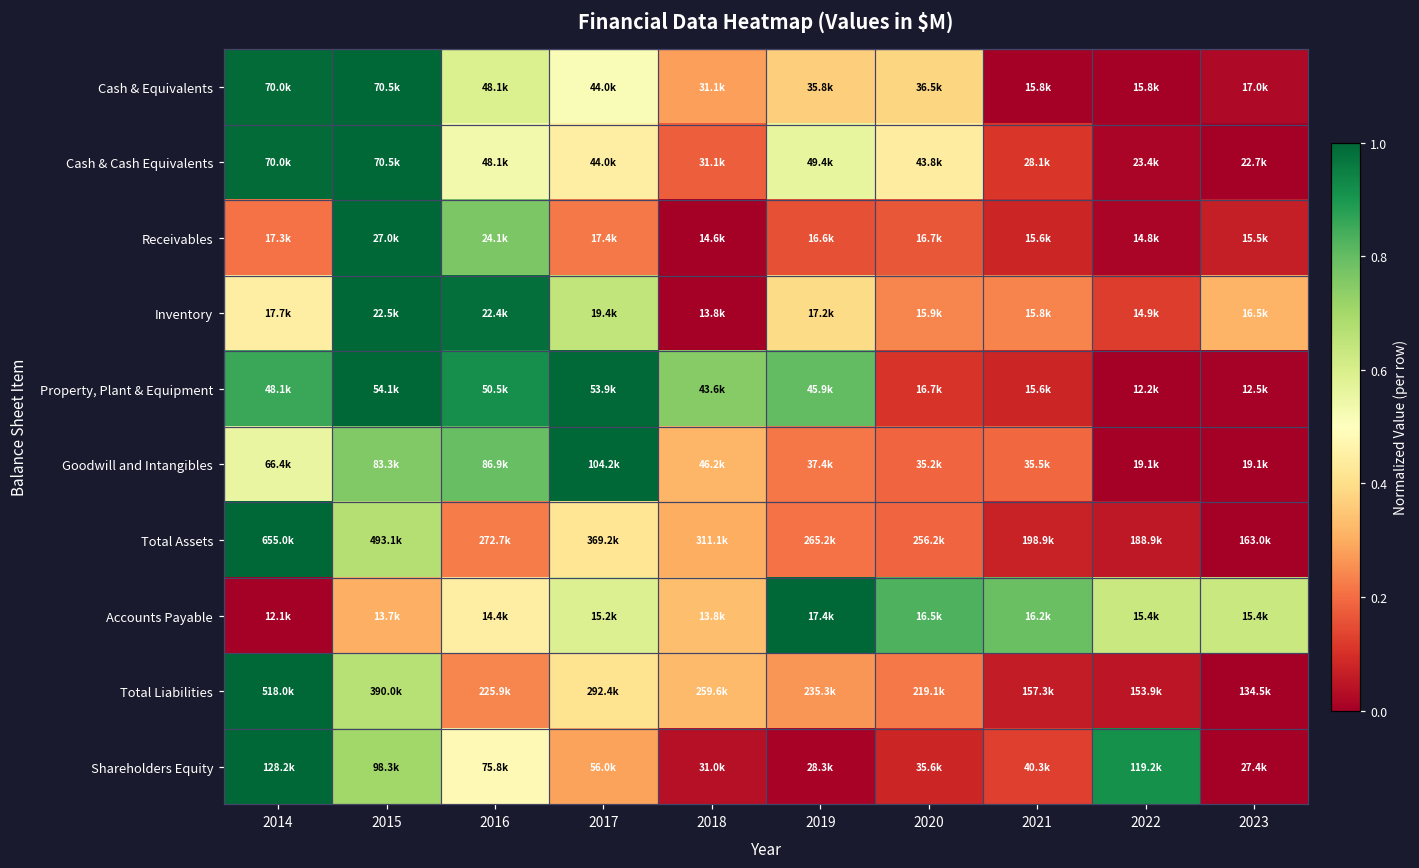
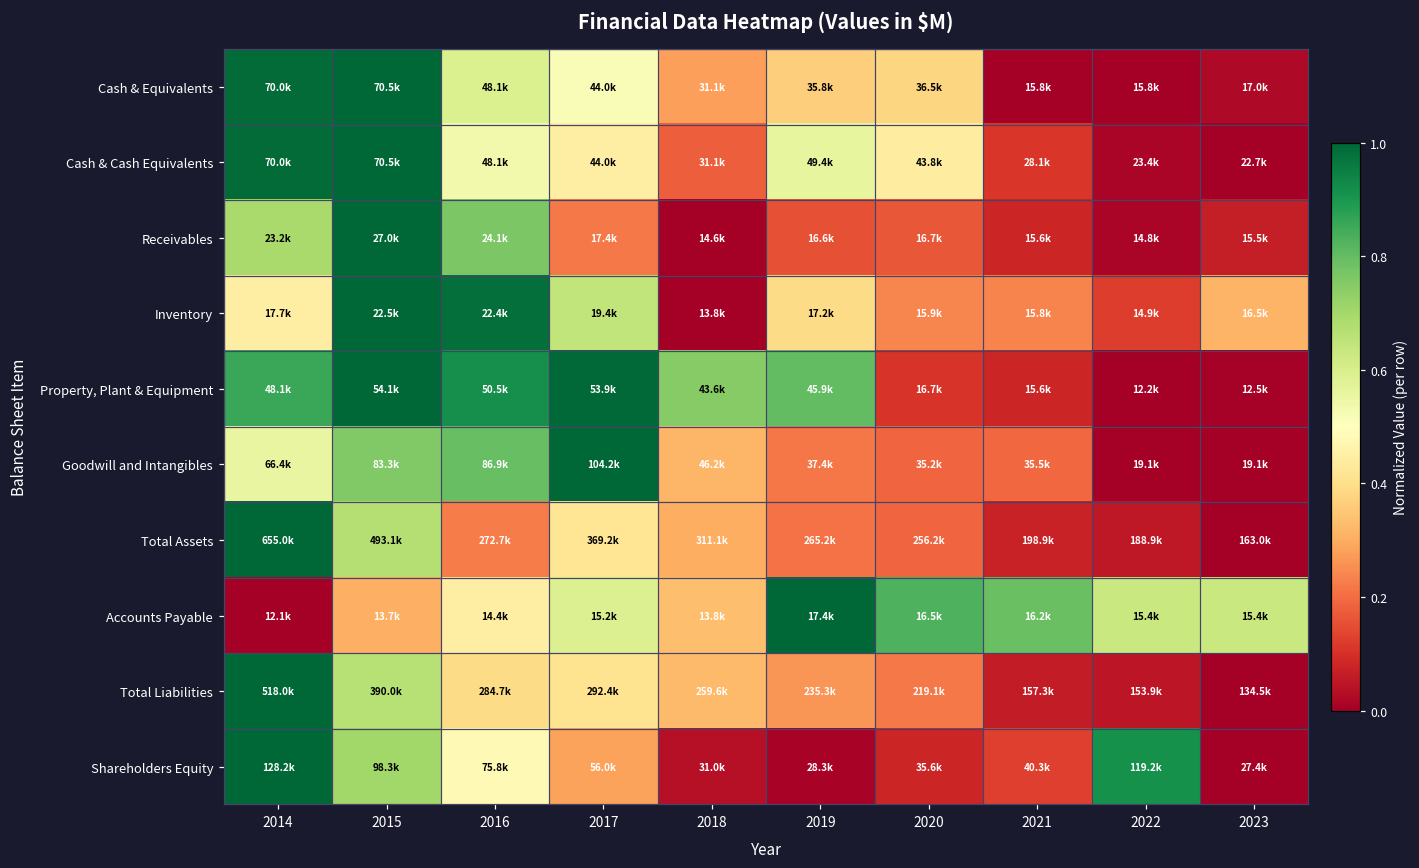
Receivables, 2014: 17.3k -> 23.2k
Total Liabilities, 2016: 225.9k -> 284.7k
